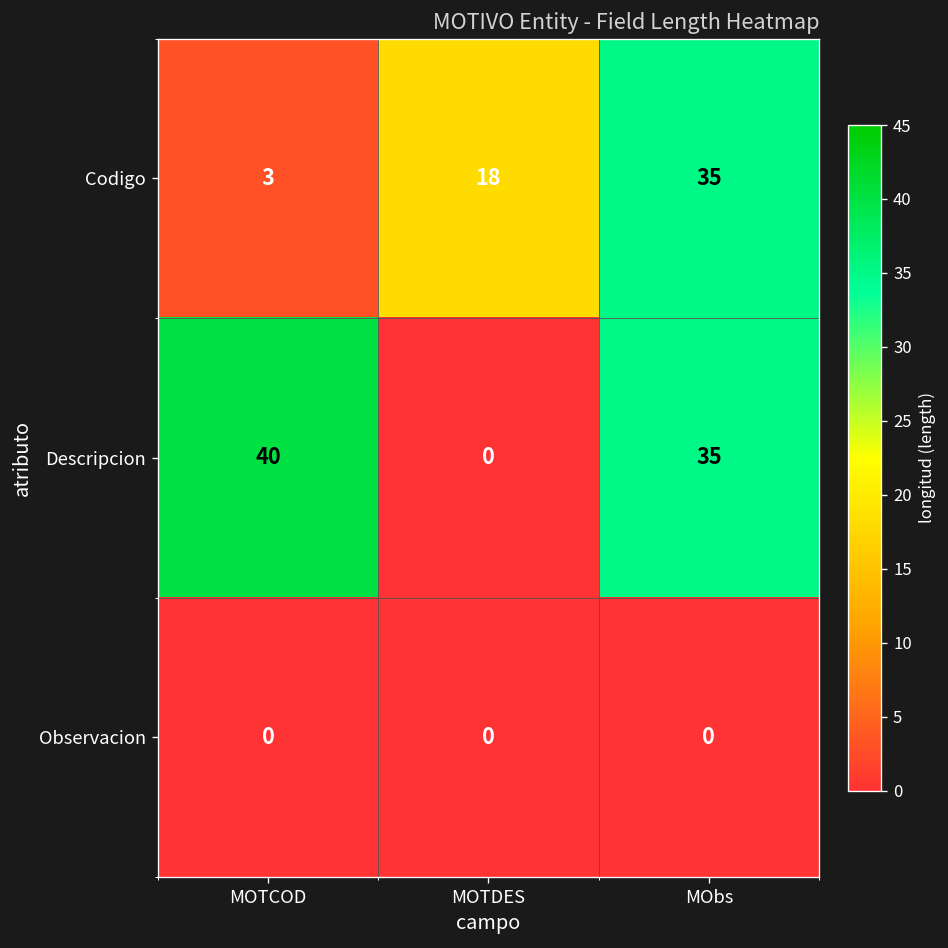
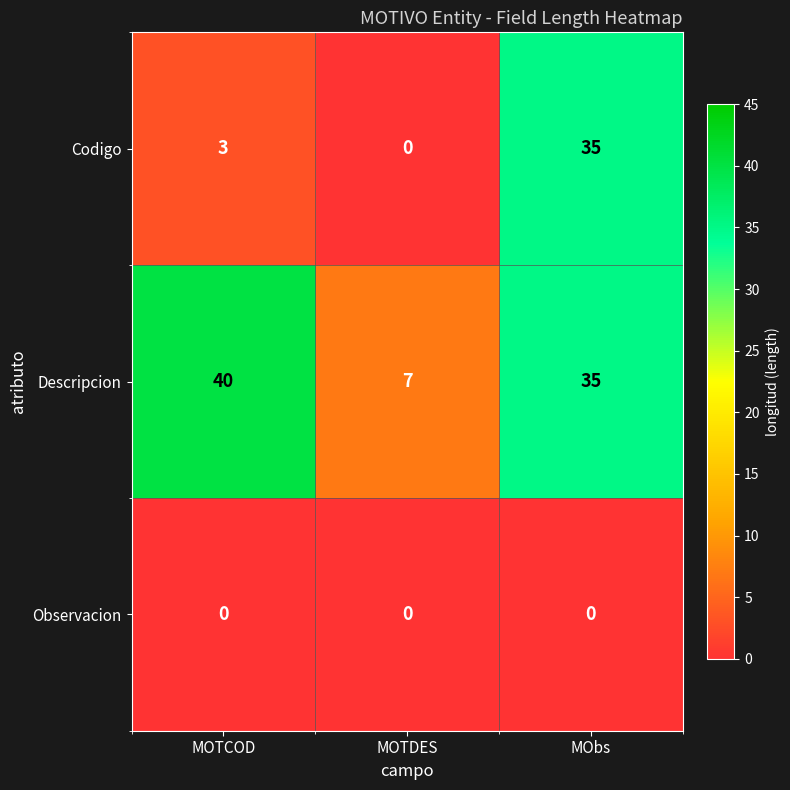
Codigo, MOTDES: 18 -> 0
Descripcion, MOTDES: 0 -> 7
